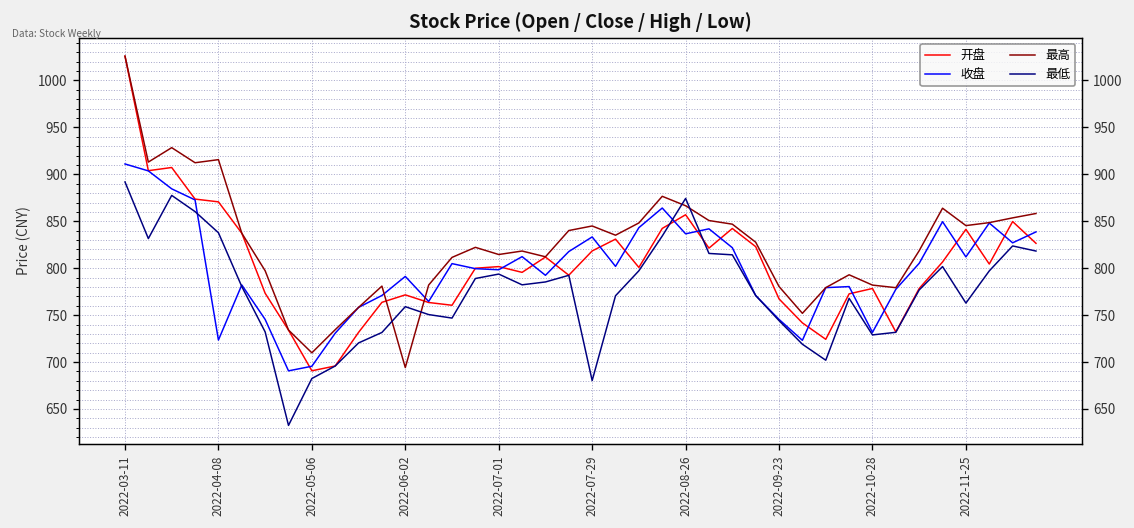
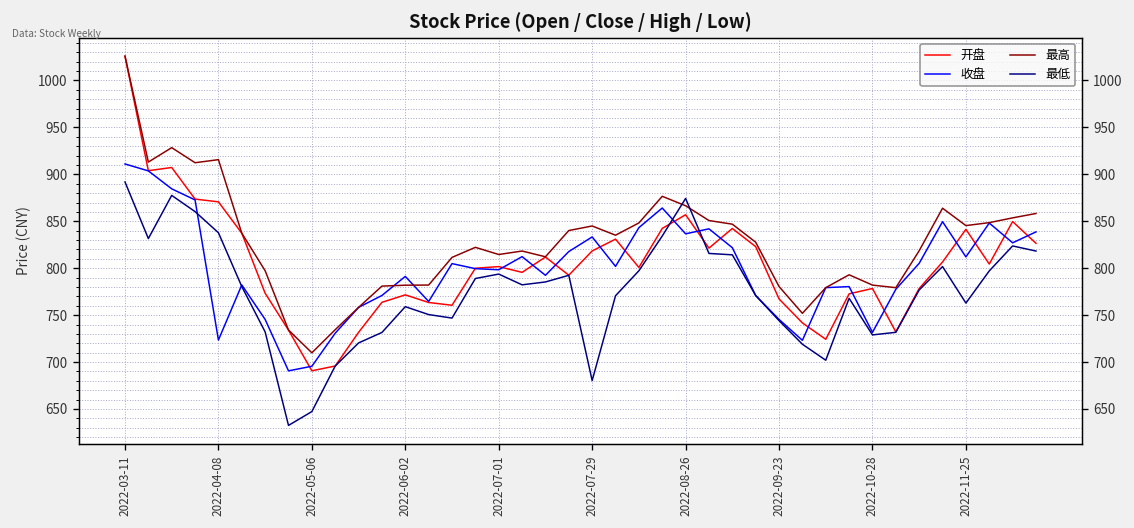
最低, 2022-05-06: 680 -> 650
最高, 2022-06-02: 690 -> 780
